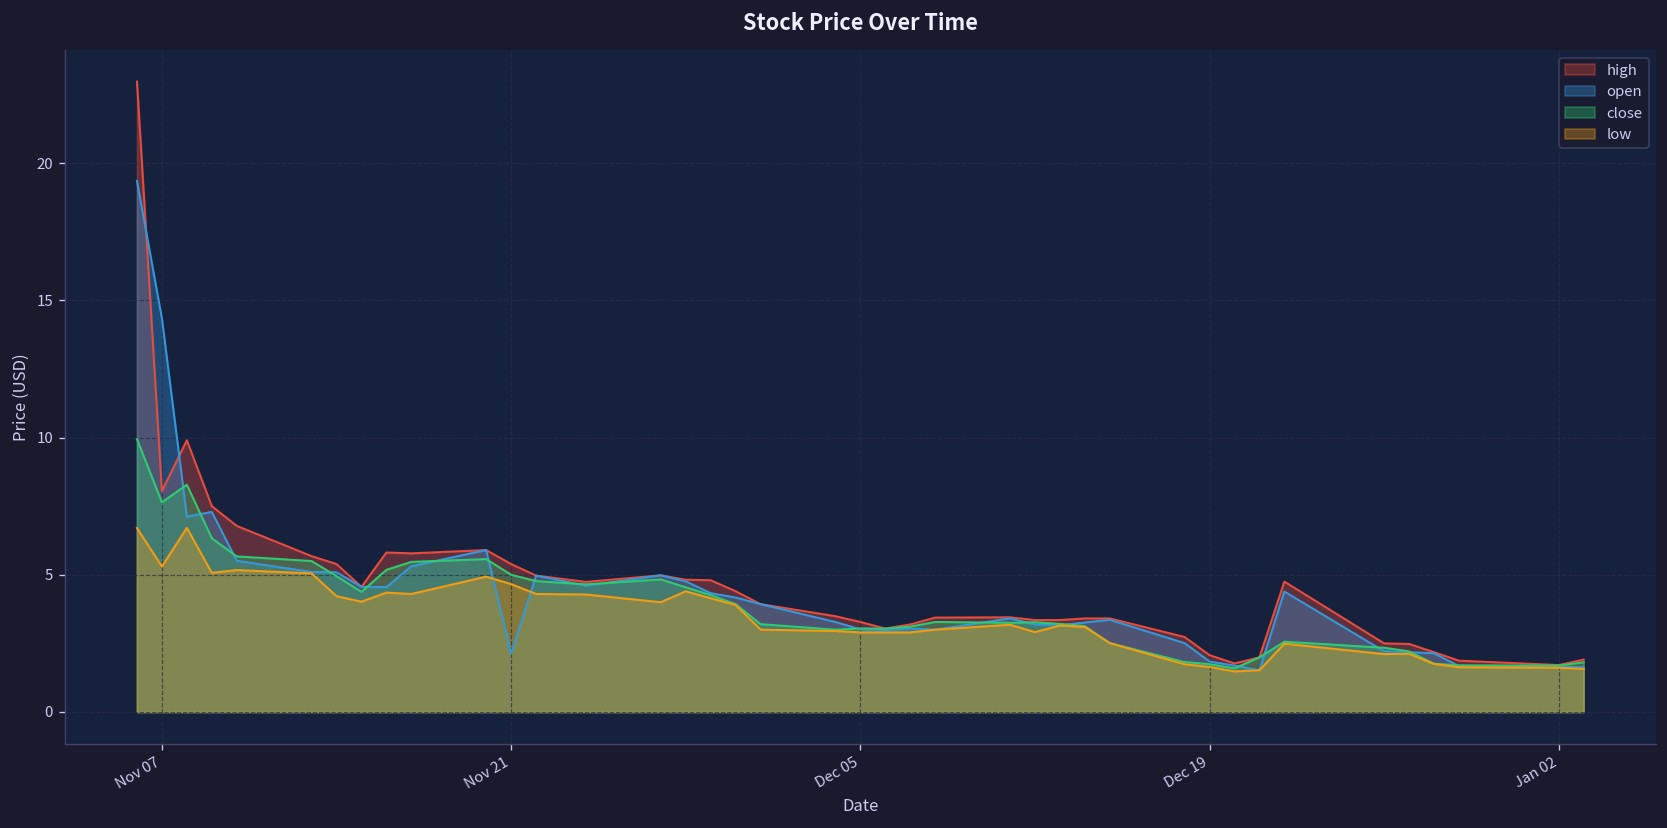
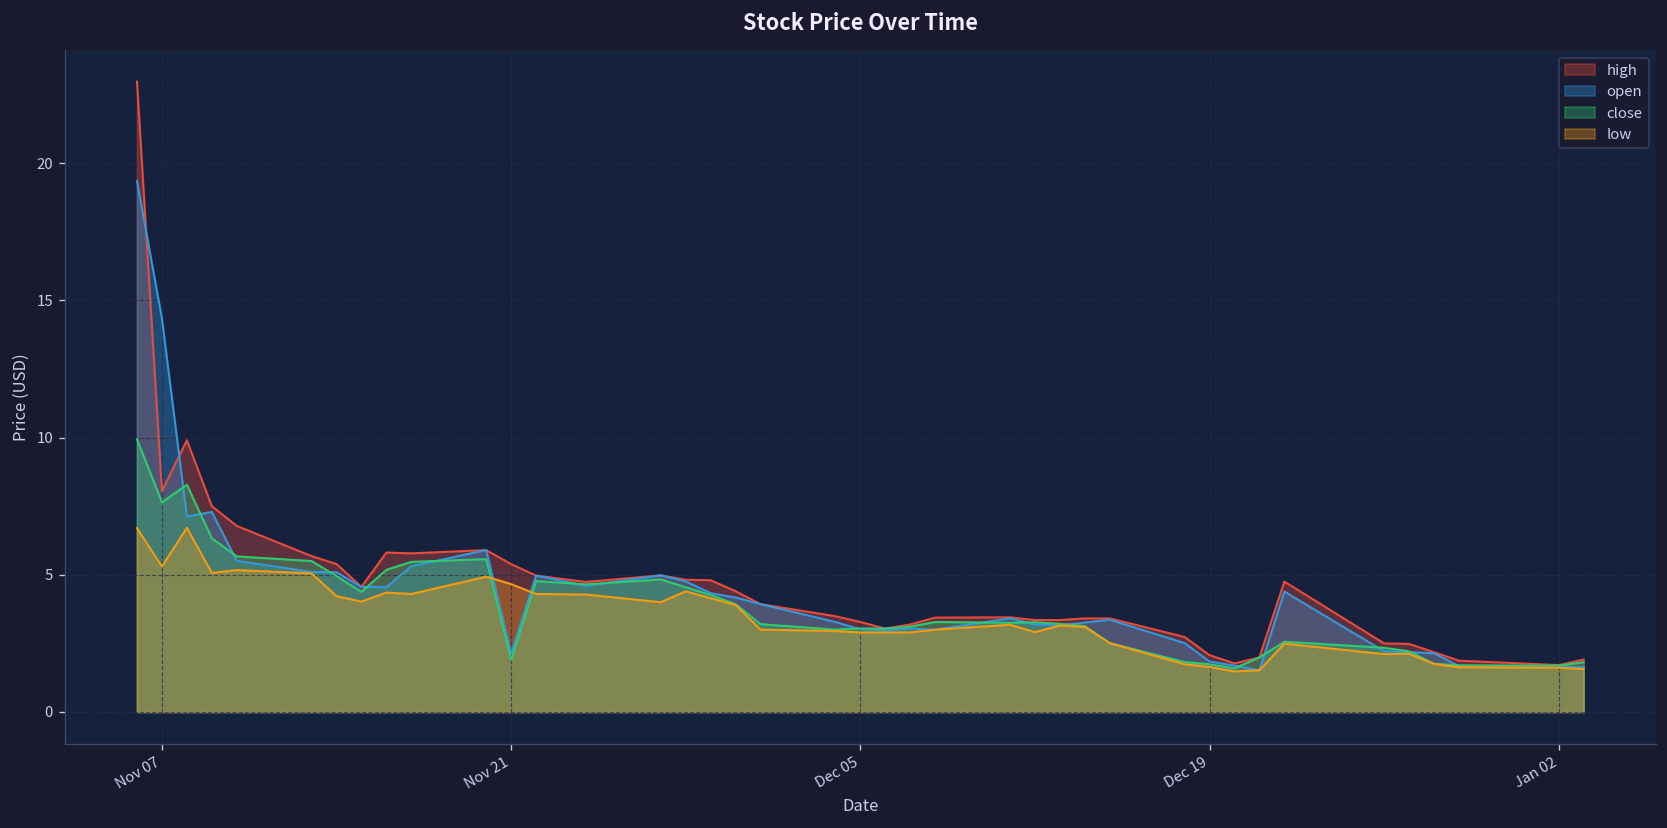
close, Nov 21: 5.0 -> 1.9
